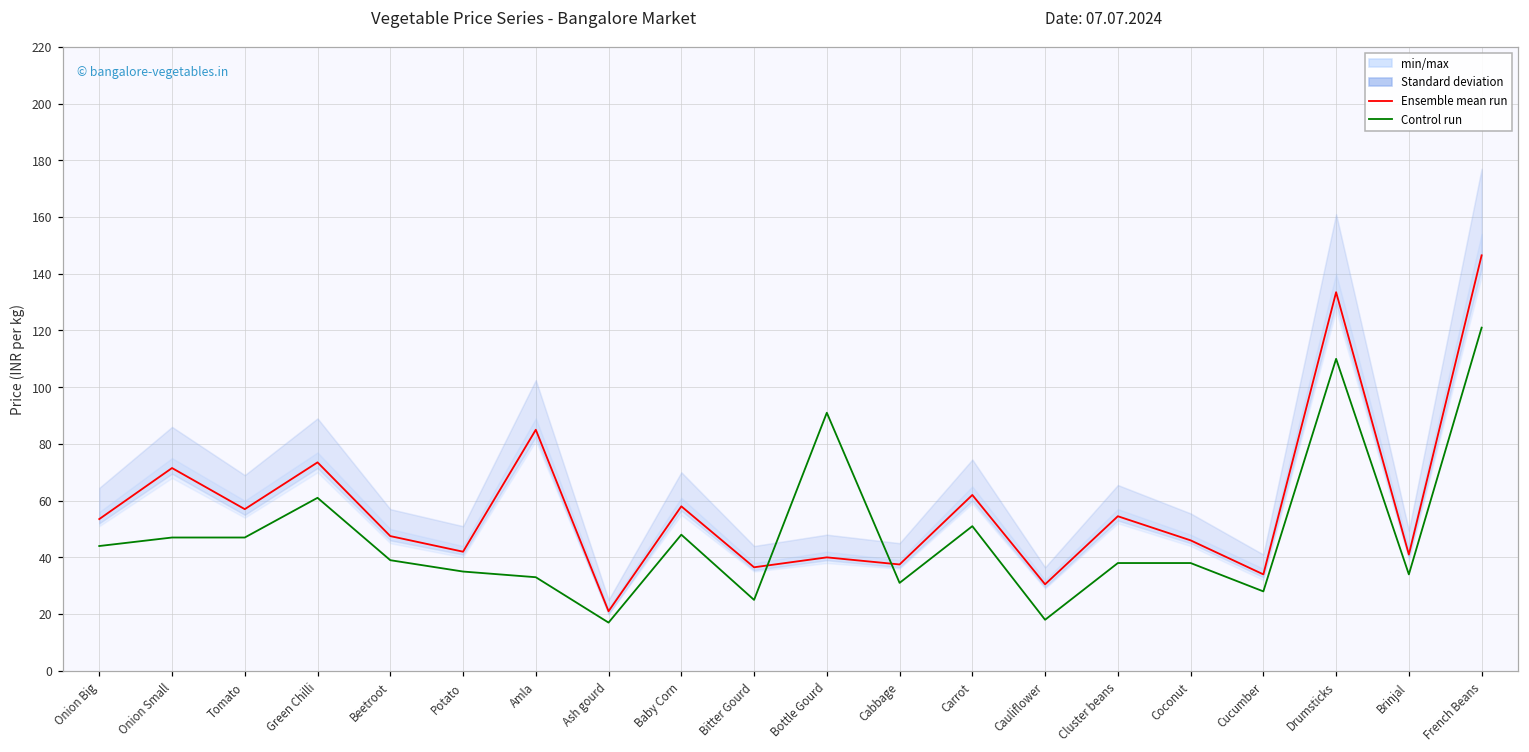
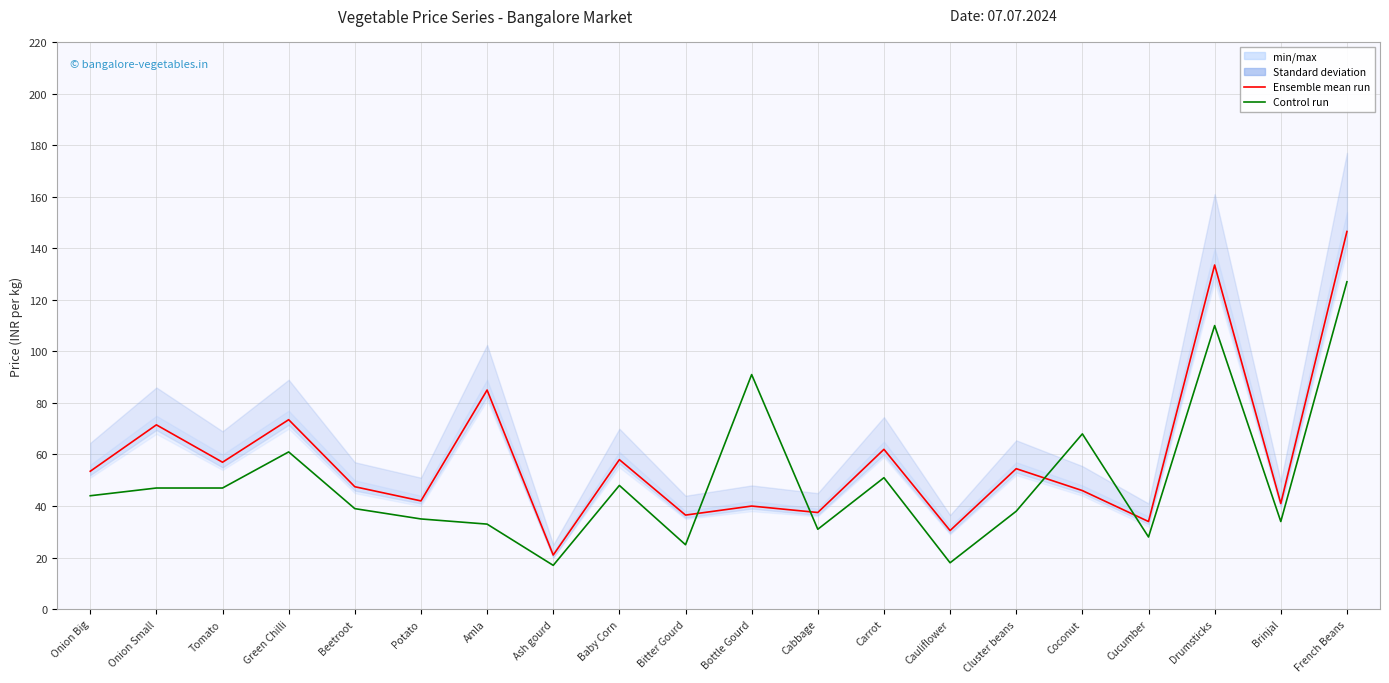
Control run, Coconut: 38 -> 68
Control run, French Beans: 121 -> 127
